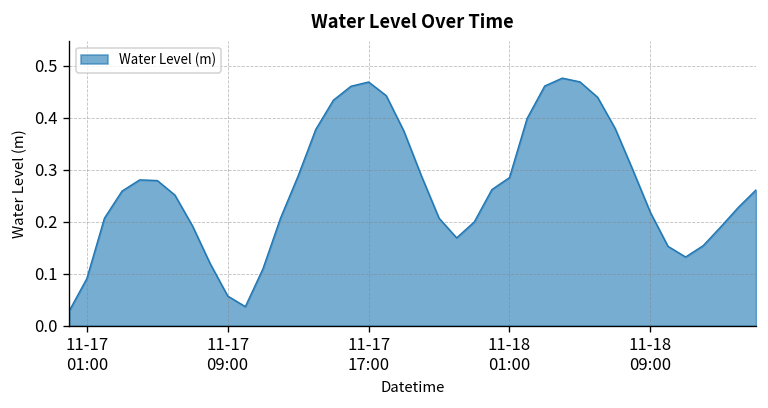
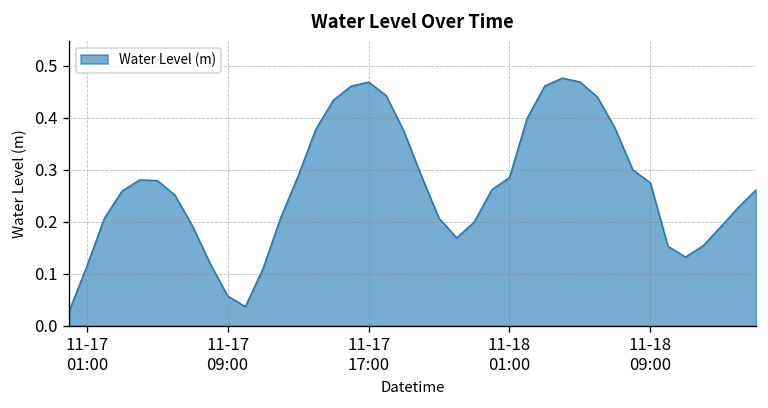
11-17 01:00: 0.09 -> 0.11
11-18 09:00: 0.22 -> 0.28
